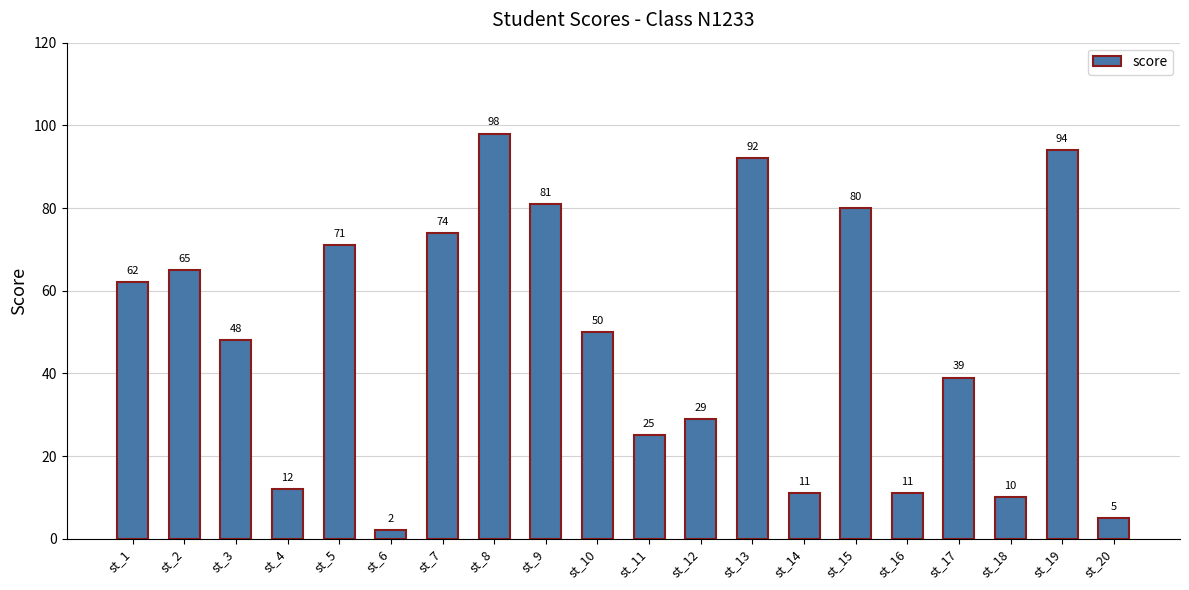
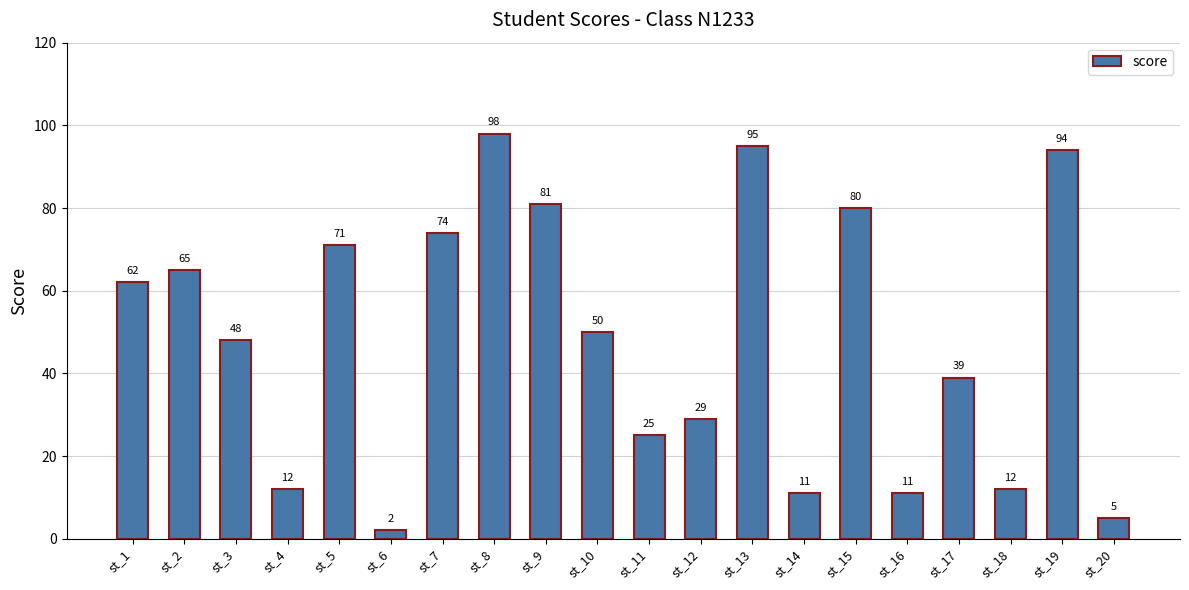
st_13: 92 -> 95
st_18: 10 -> 12
